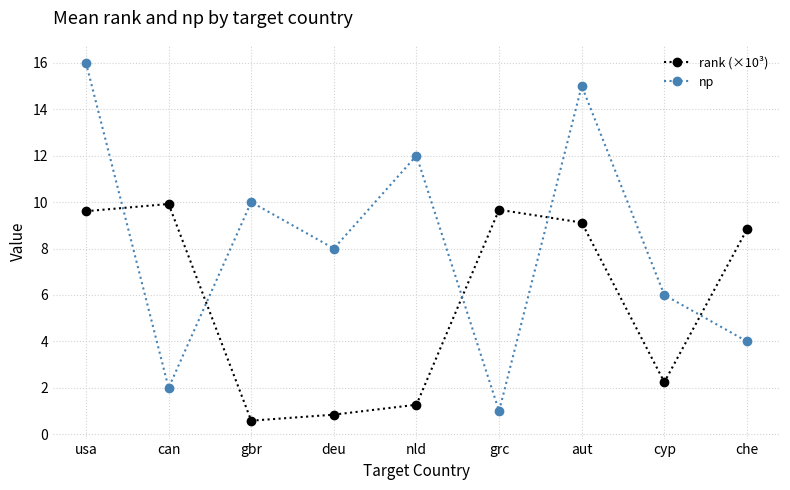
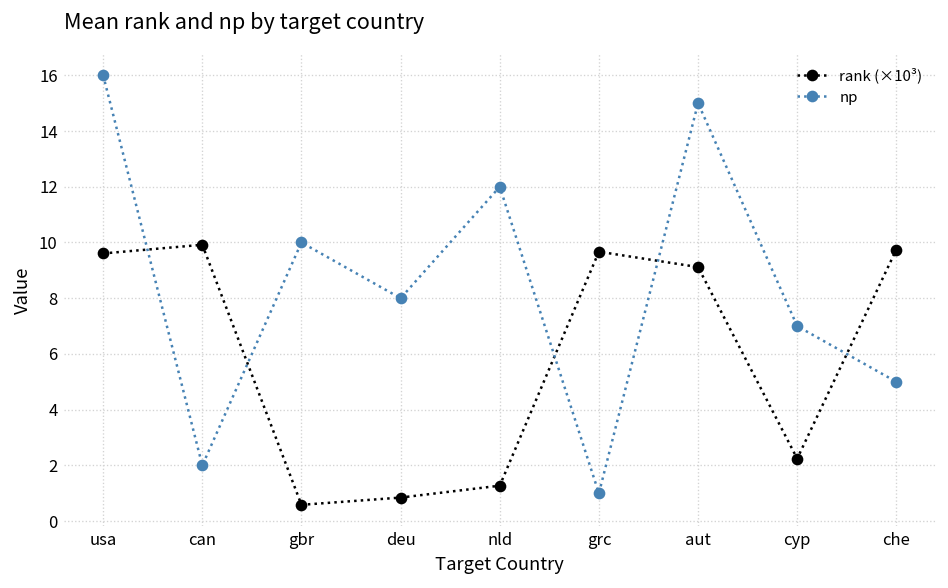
np, cyp: 6 -> 7
rank (×10³), che: 8.8 -> 9.7
np, che: 4 -> 5
